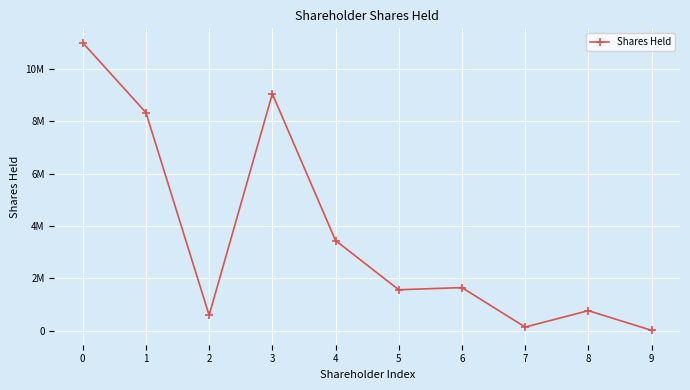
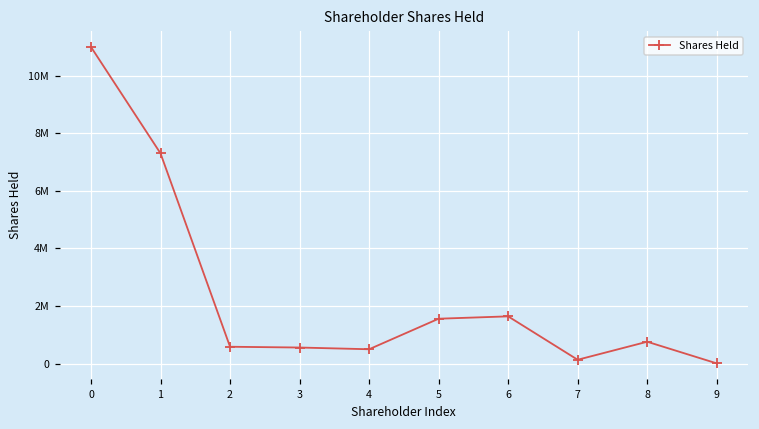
1: 8300000 -> 7300000
3: 9000000 -> 600000
4: 3400000 -> 500000
